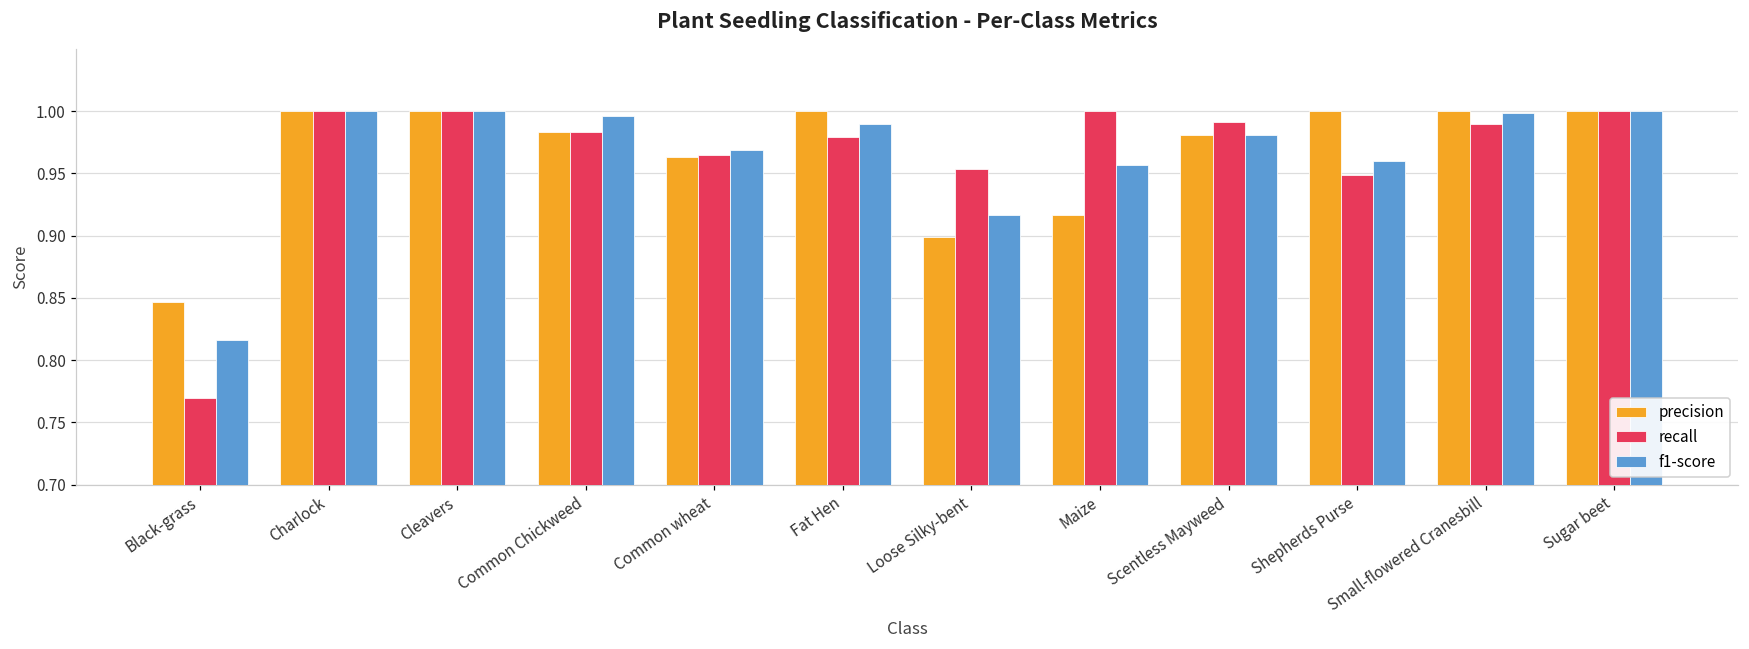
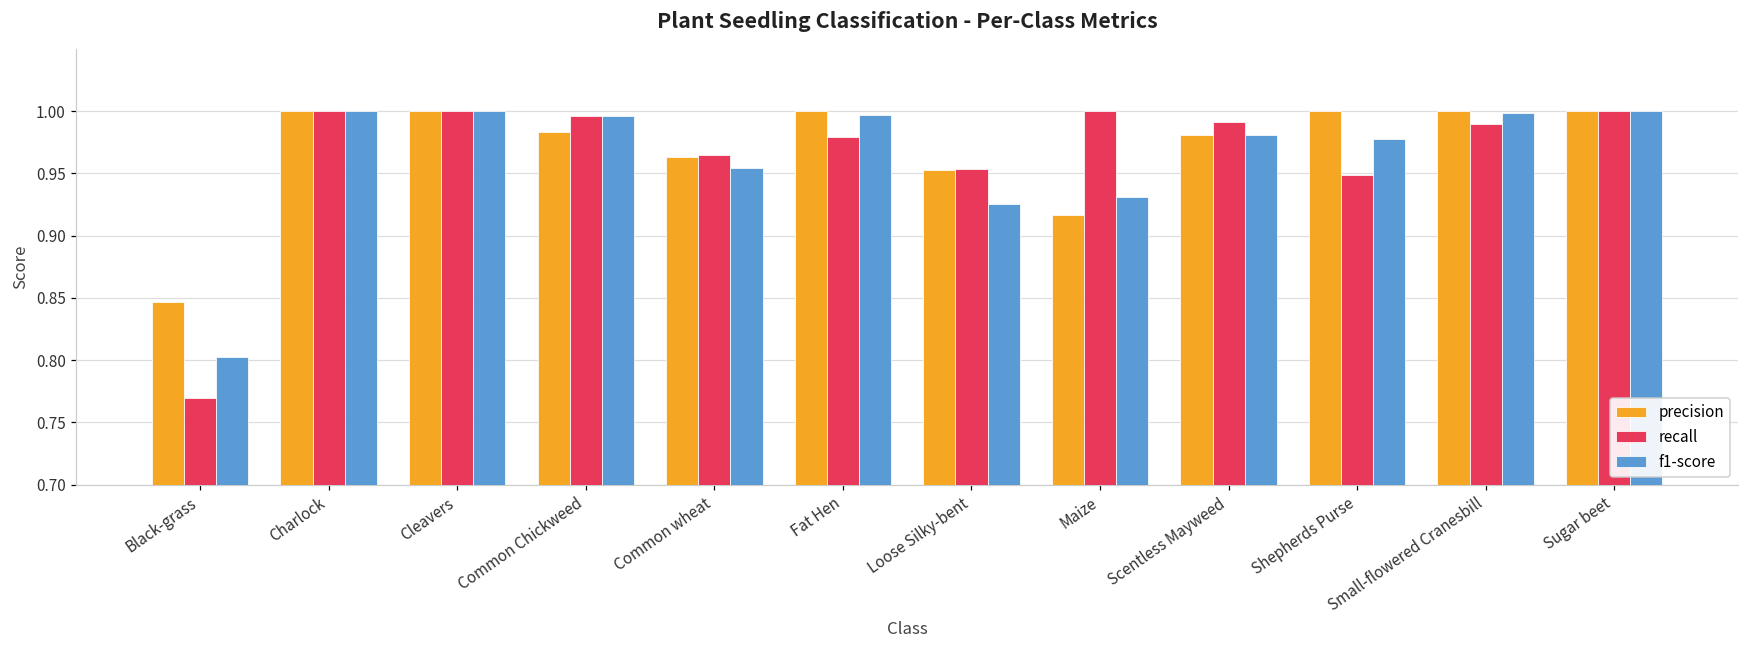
f1-score, Black-grass: 0.816 -> 0.803
recall, Common Chickweed: 0.984 -> 0.996
f1-score, Common wheat: 0.969 -> 0.955
f1-score, Fat Hen: 0.989 -> 0.997
precision, Loose Silky-bent: 0.899 -> 0.953
f1-score, Loose Silky-bent: 0.917 -> 0.925
f1-score, Maize: 0.957 -> 0.931
f1-score, Shepherds Purse: 0.960 -> 0.978
